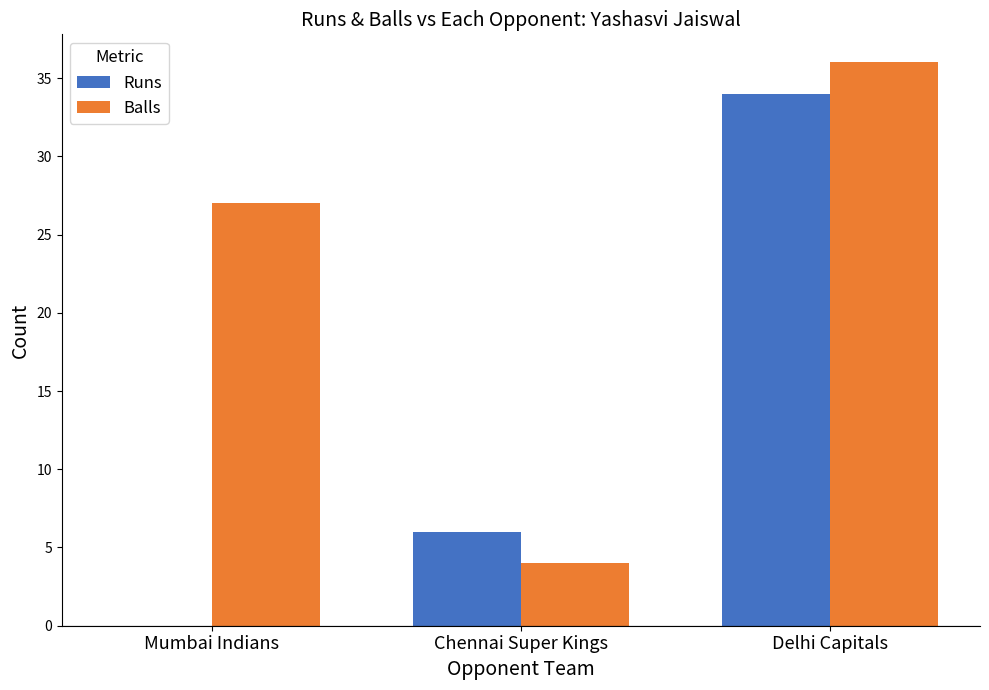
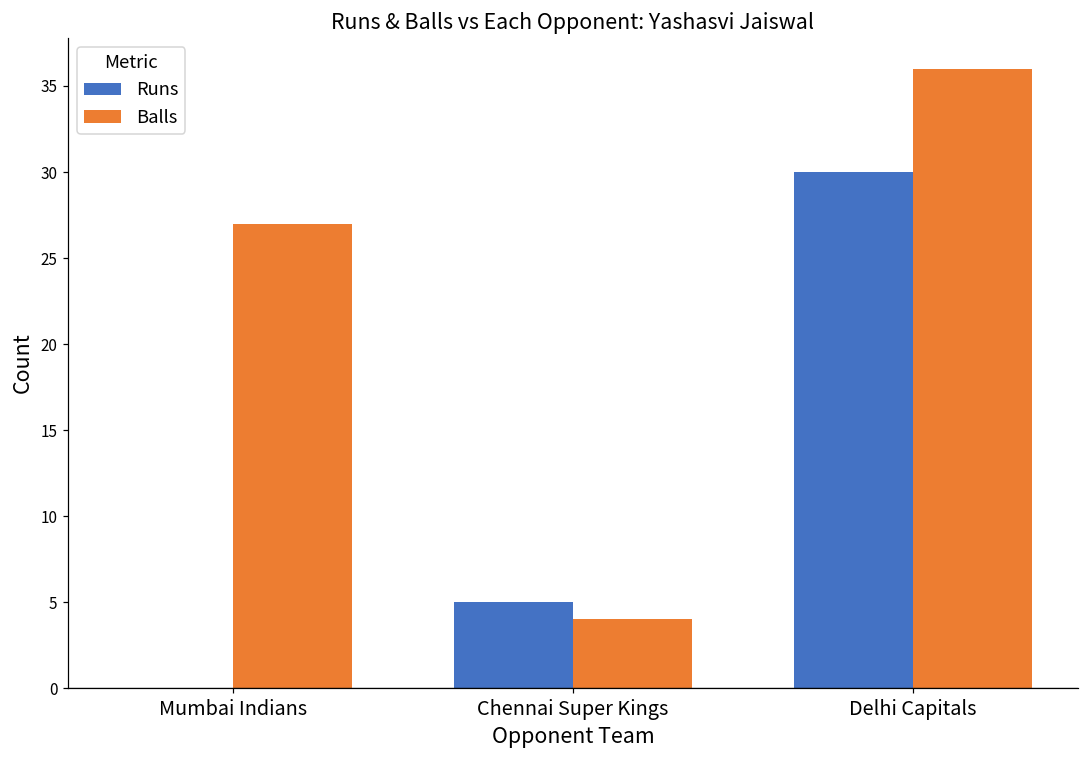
Runs, Chennai Super Kings: 6 -> 5
Runs, Delhi Capitals: 34 -> 30
